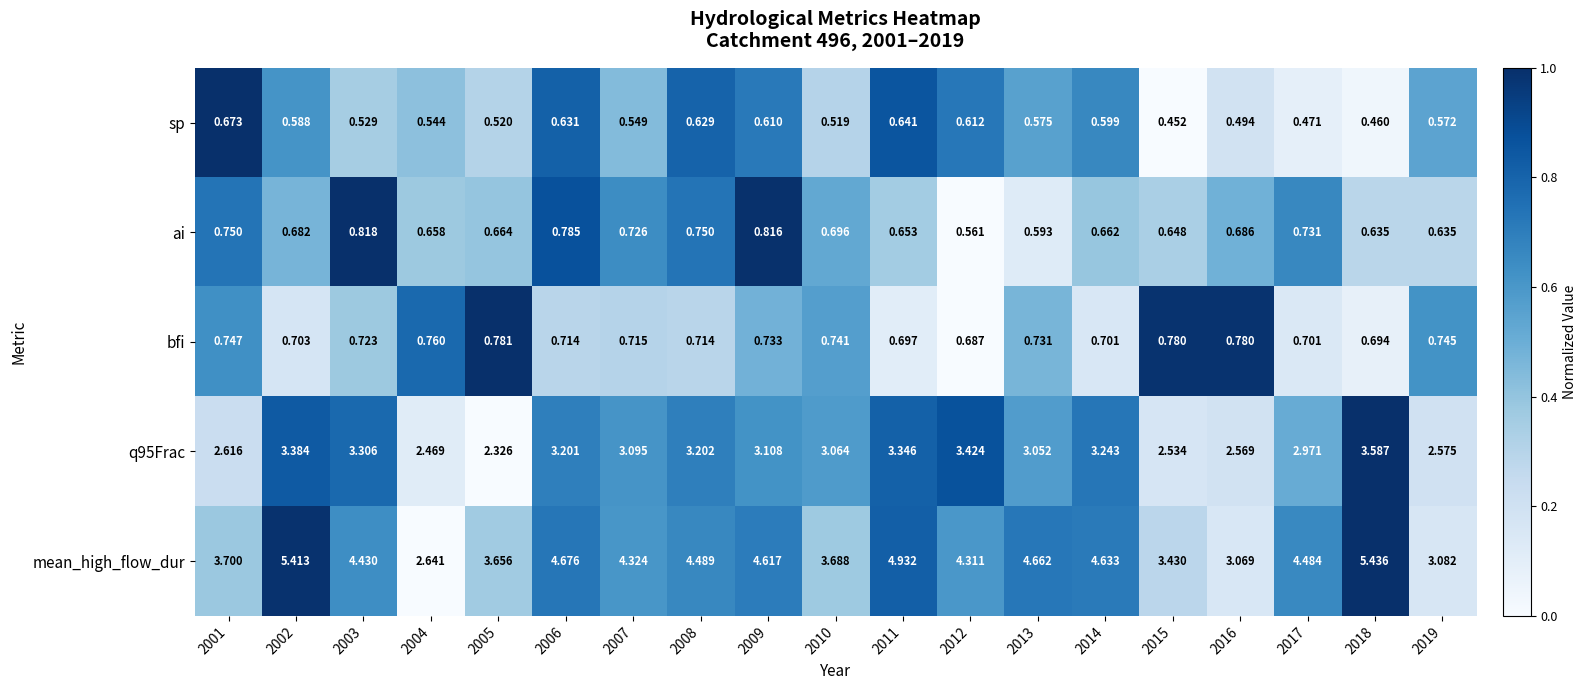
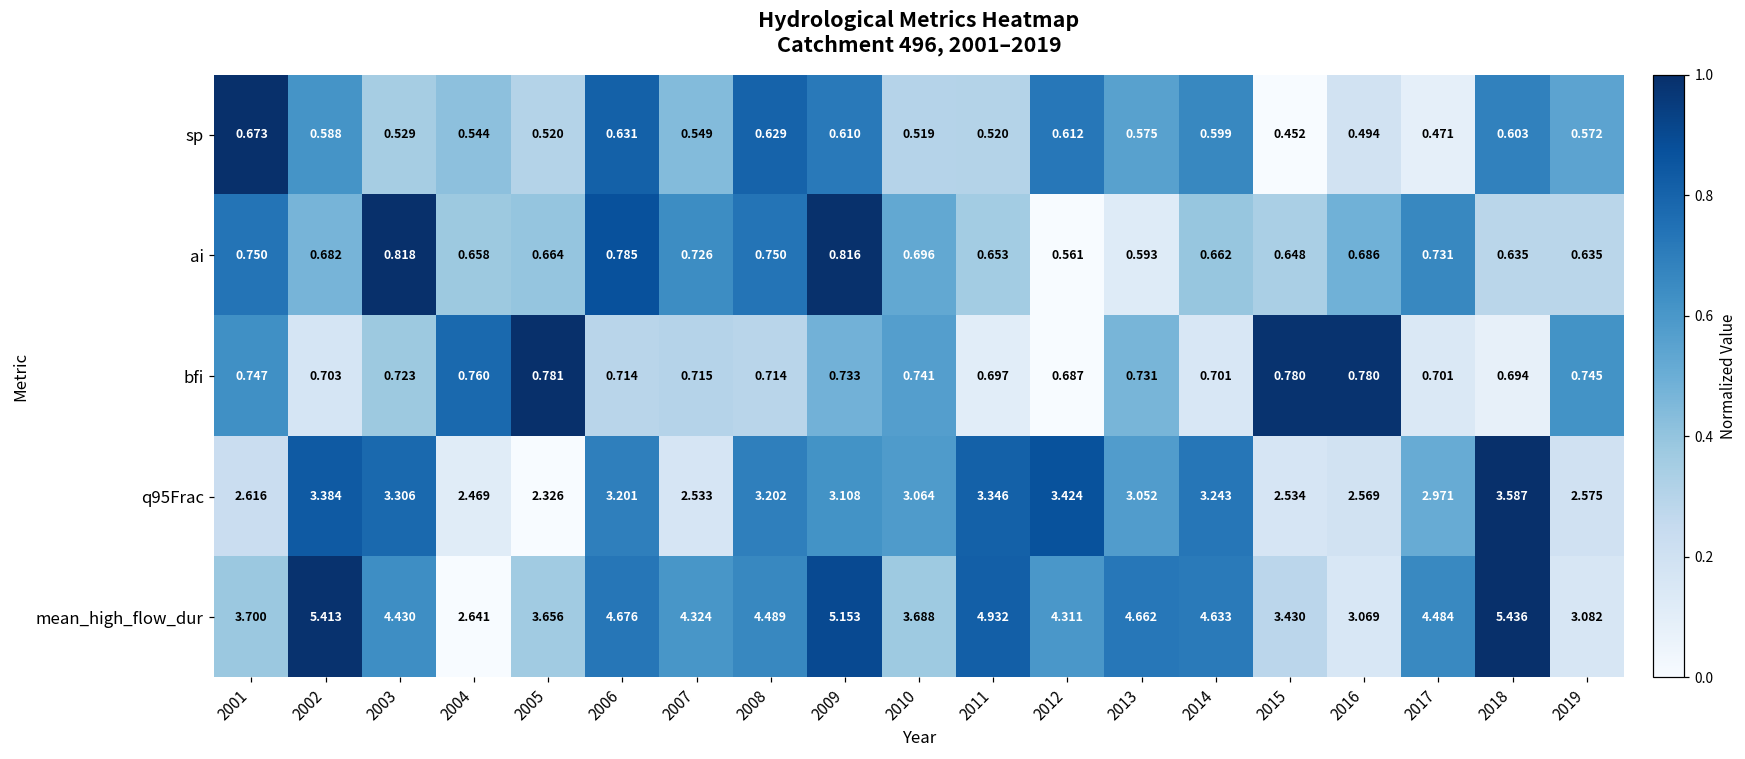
sp, 2011: 0.641 -> 0.520
sp, 2018: 0.460 -> 0.603
q95Frac, 2007: 3.095 -> 2.533
mean_high_flow_dur, 2009: 4.617 -> 5.153
